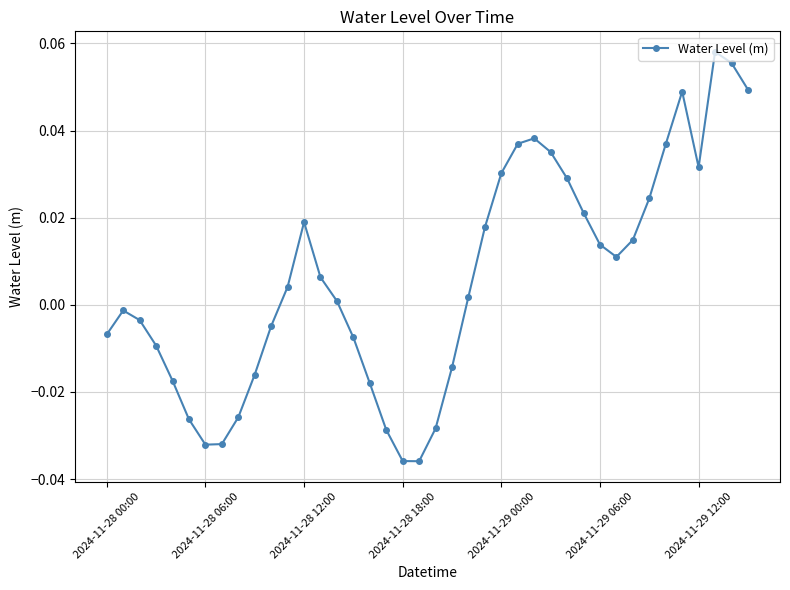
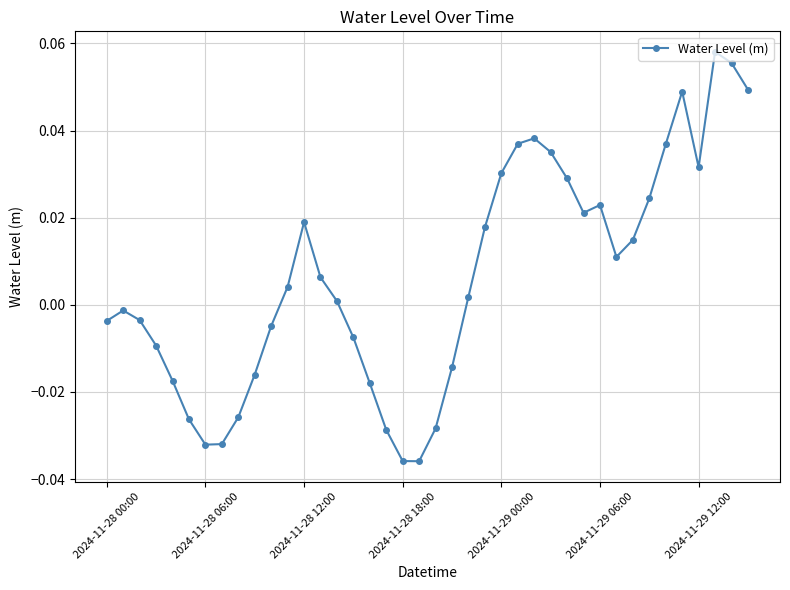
2024-11-28 00:00: -0.007 -> -0.004
2024-11-29 06:00: 0.014 -> 0.023
